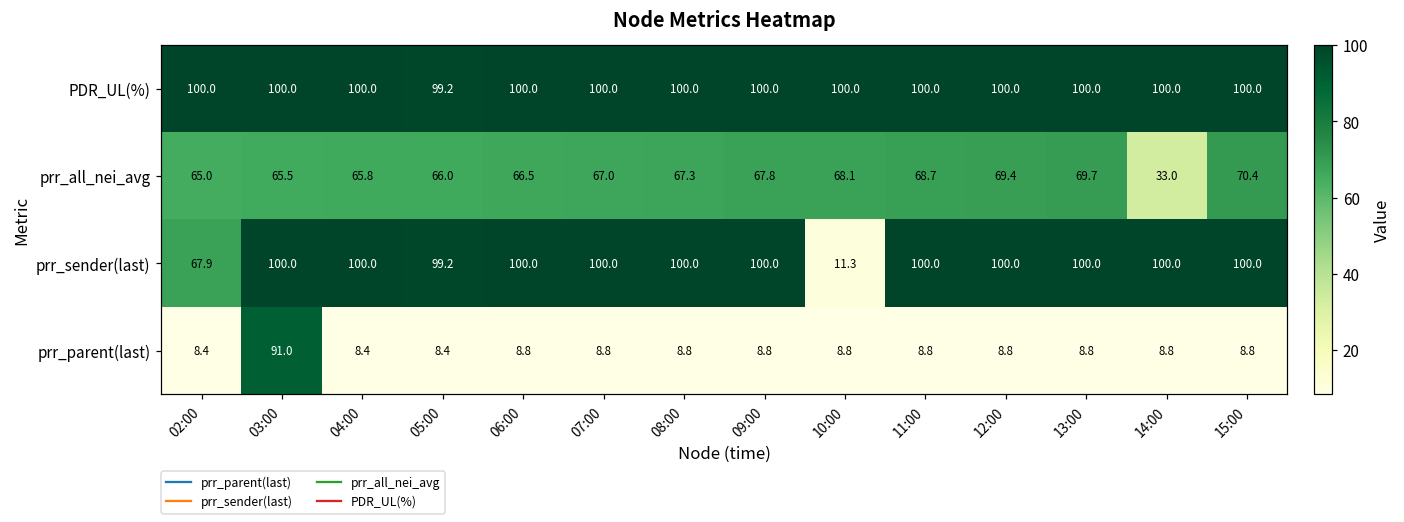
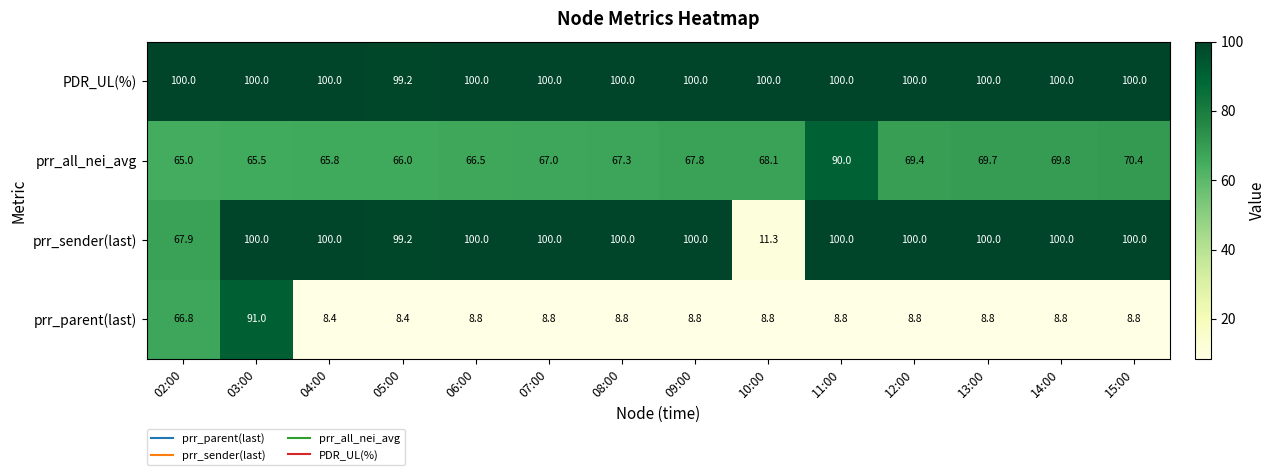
prr_all_nei_avg, 11:00: 68.7 -> 90.0
prr_all_nei_avg, 14:00: 33.0 -> 69.8
prr_parent(last), 02:00: 8.4 -> 66.8
